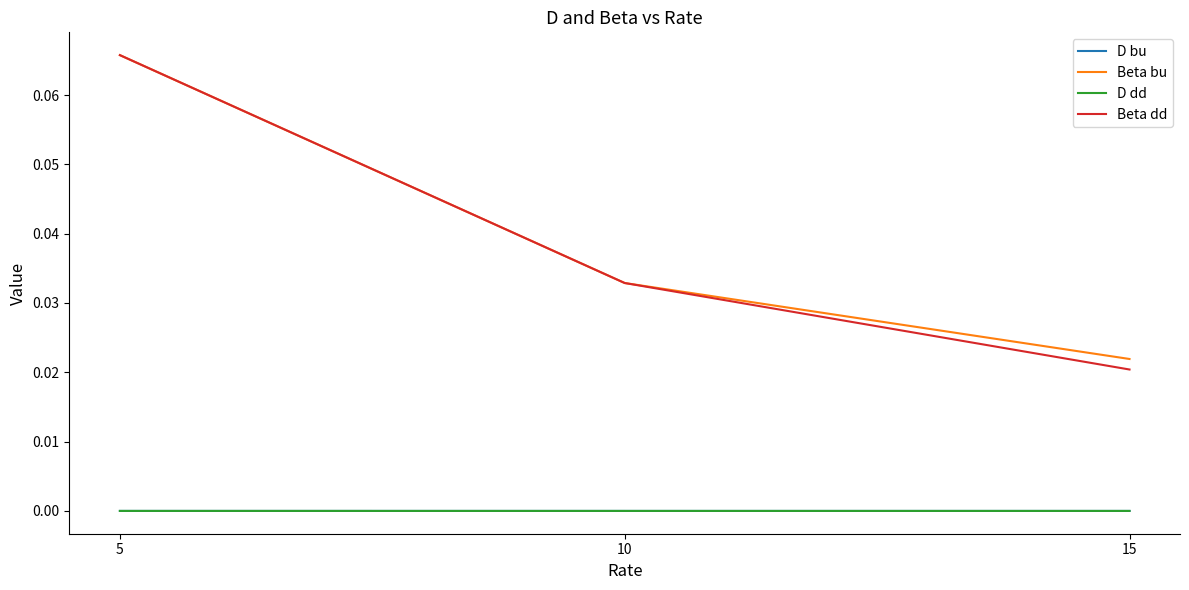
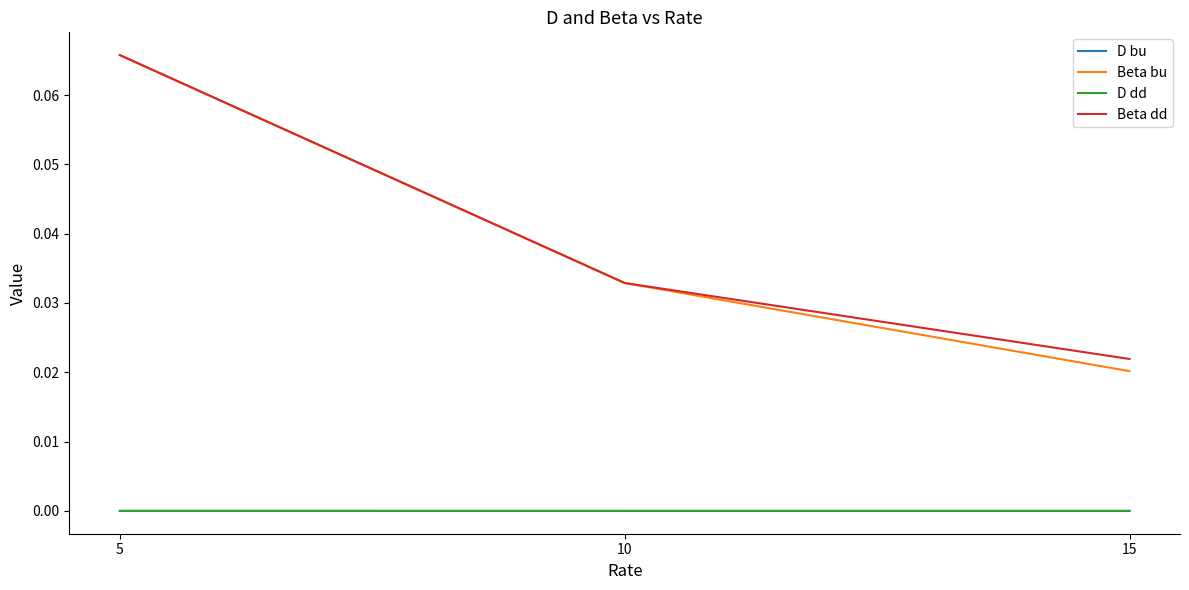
Beta bu, 15: 0.022 -> 0.020
Beta dd, 15: 0.020 -> 0.022
